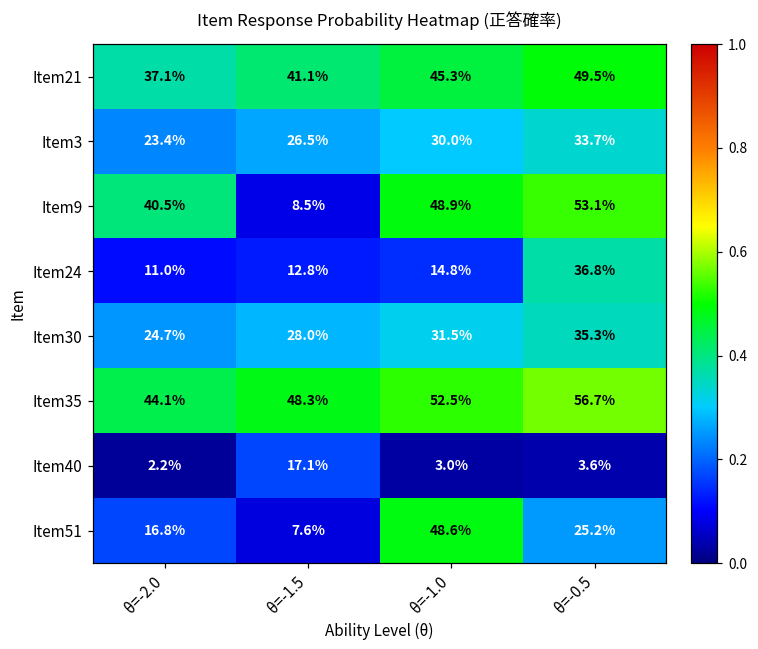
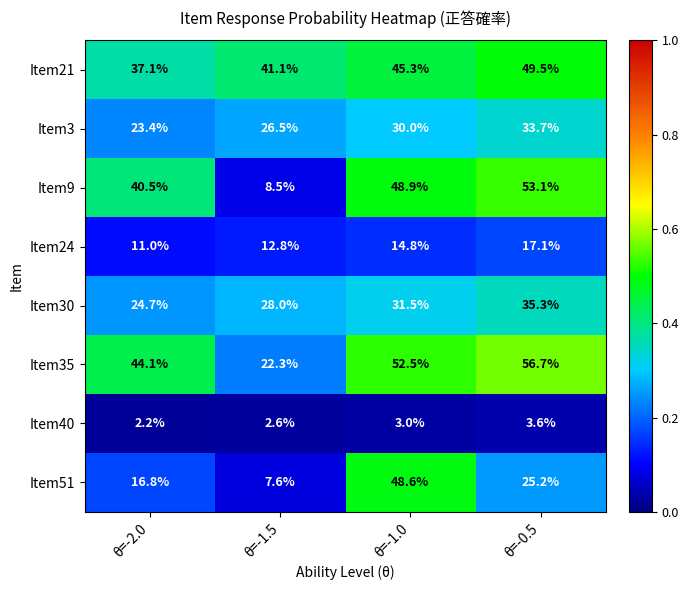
Item24, θ=-0.5: 36.8% -> 17.1%
Item35, θ=-1.5: 48.3% -> 22.3%
Item40, θ=-1.5: 17.1% -> 2.6%
